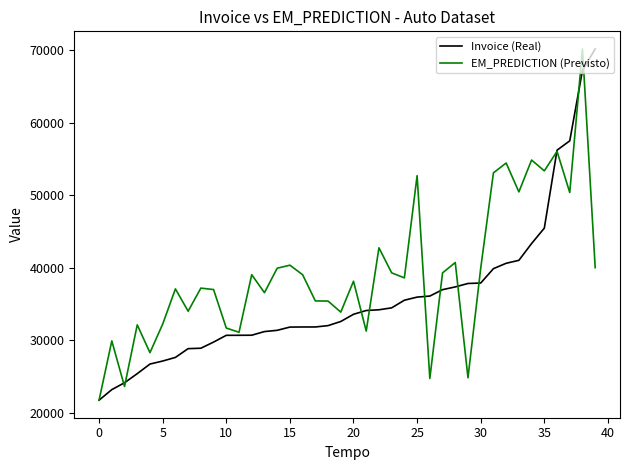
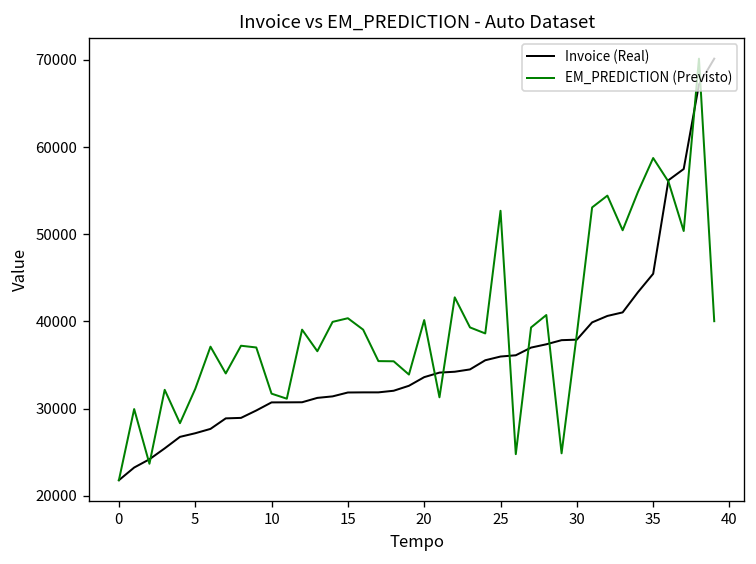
EM_PREDICTION (Previsto), 20: 38000 -> 40000
EM_PREDICTION (Previsto), 30: 40000 -> 39000
EM_PREDICTION (Previsto), 35: 53000 -> 59000
